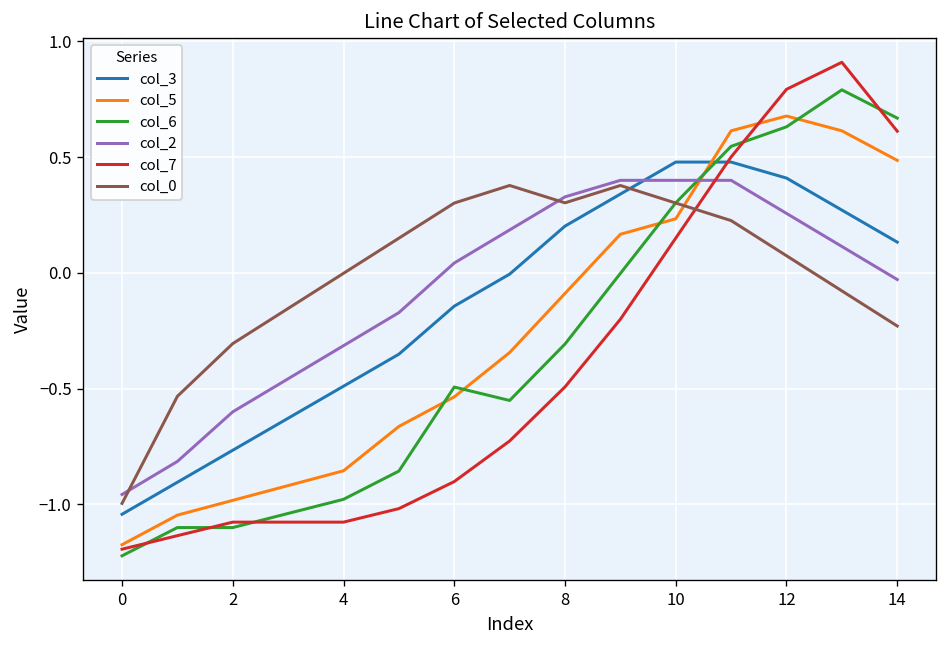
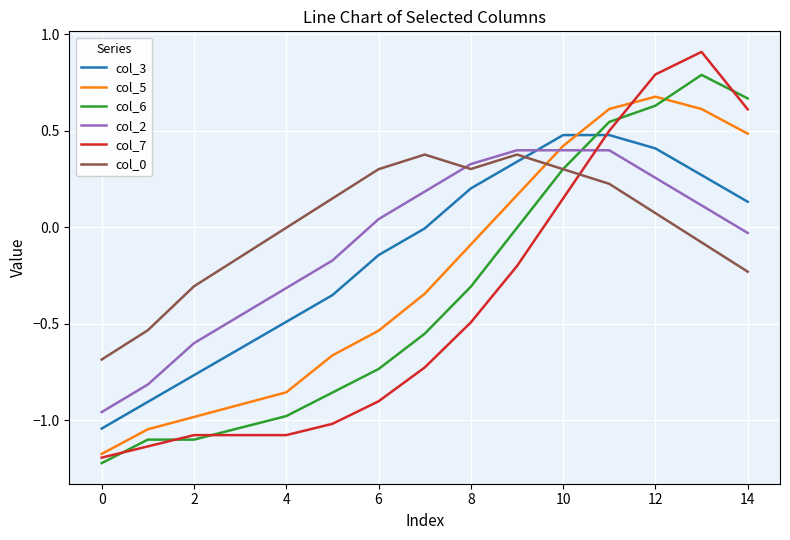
col_0, 0: -1.00 -> -0.68
col_6, 6: -0.49 -> -0.73
col_5, 10: 0.23 -> 0.42
